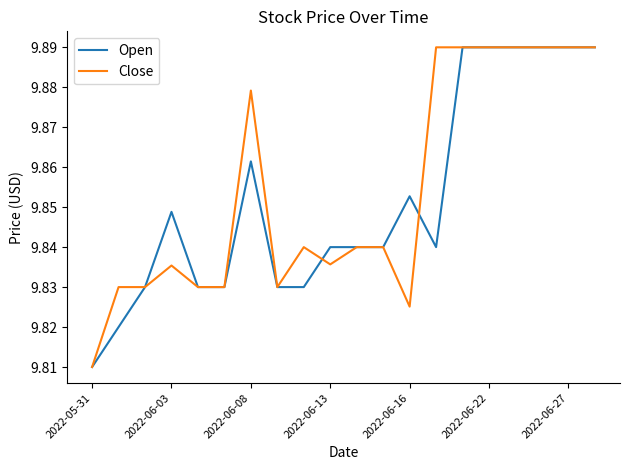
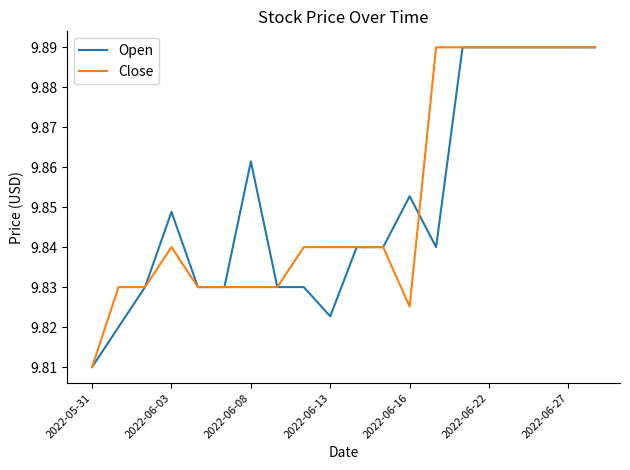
Close, 2022-06-03: 9.835 -> 9.840
Close, 2022-06-08: 9.879 -> 9.830
Open, 2022-06-13: 9.840 -> 9.823
Close, 2022-06-13: 9.836 -> 9.840
